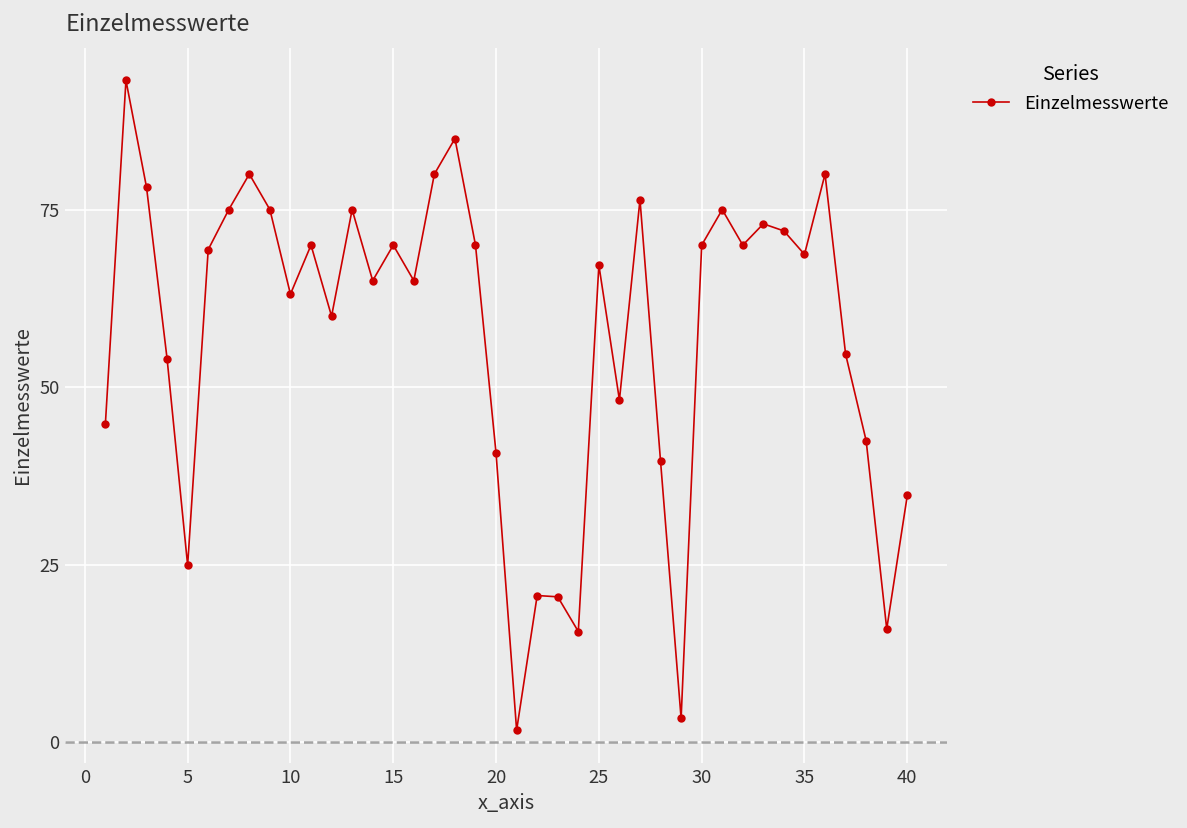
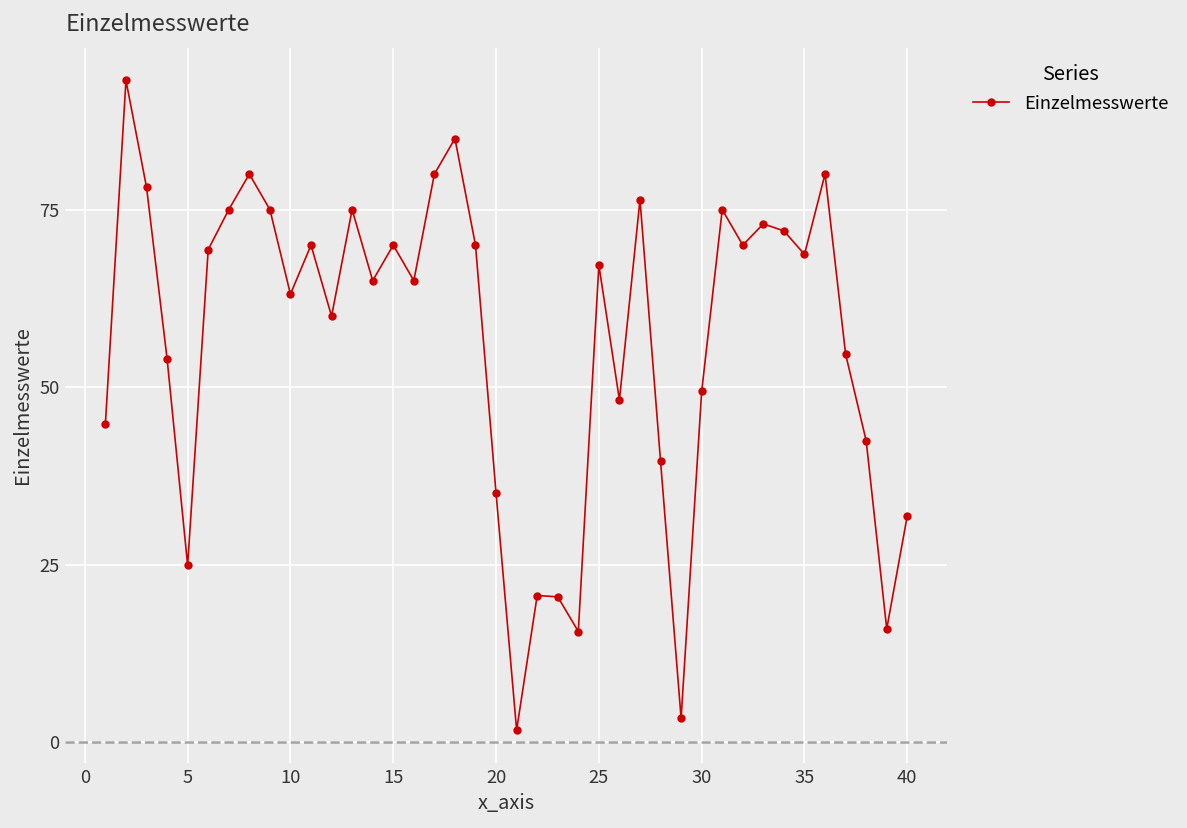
20: 41 -> 35
30: 70 -> 49
40: 35 -> 32
